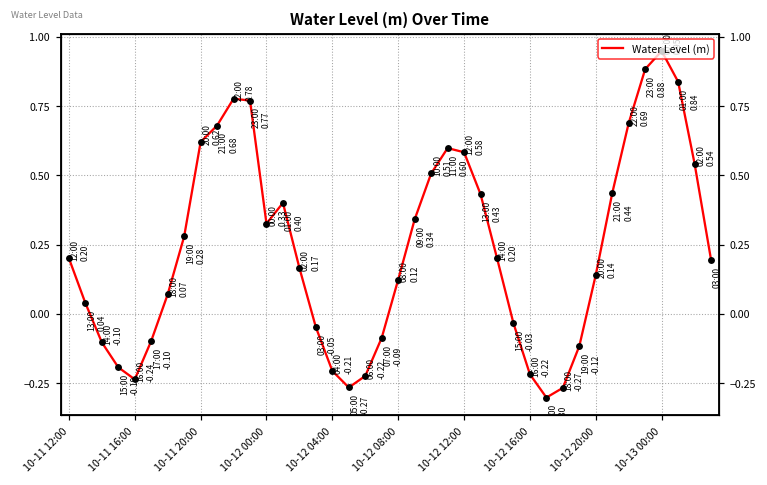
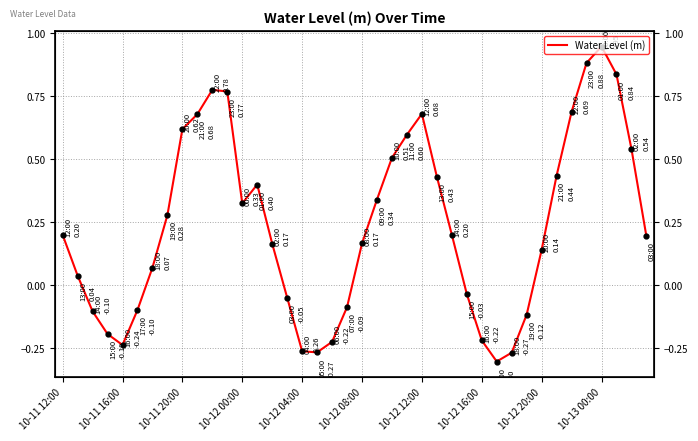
10-12 04:00: -0.21 -> -0.26
10-12 08:00: 0.12 -> 0.17
10-12 12:00: 0.58 -> 0.68
